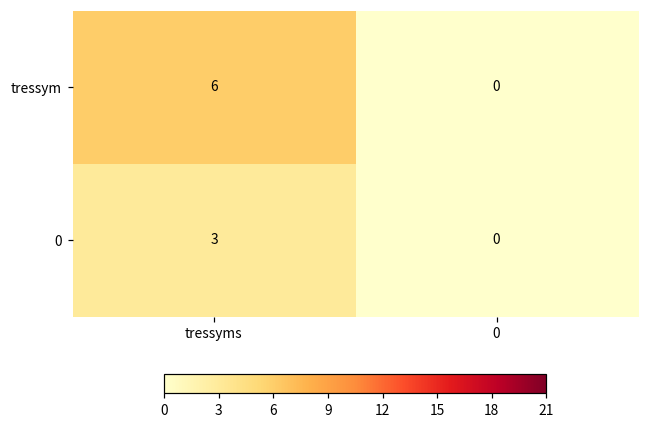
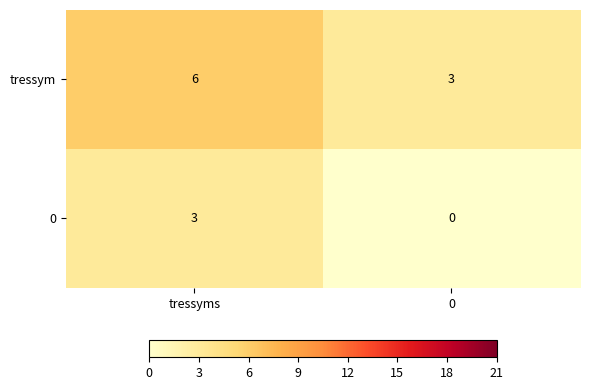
tressym, 0: 0 -> 3
